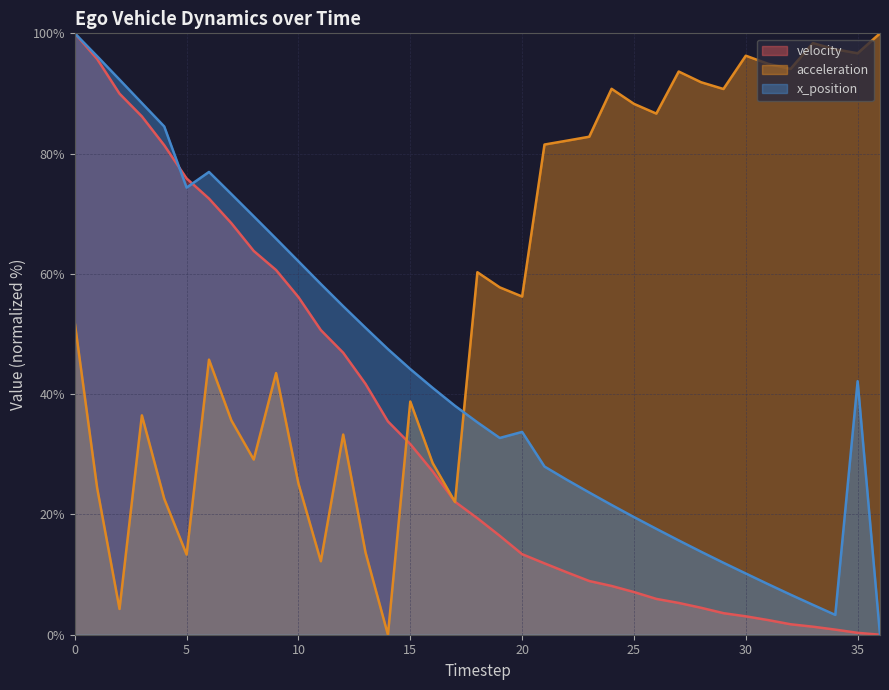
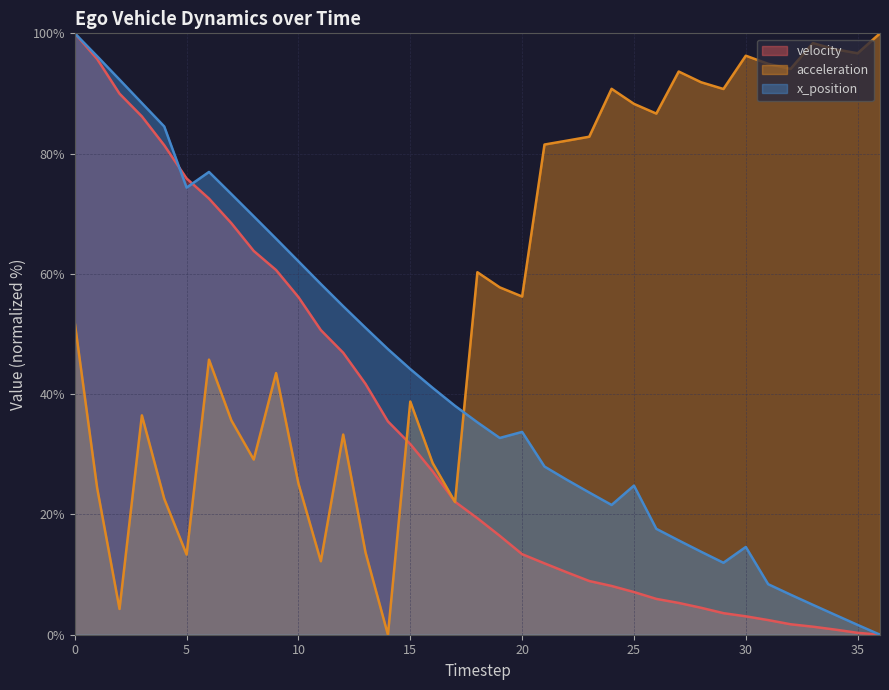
x_position, 25: 20% -> 25%
x_position, 30: 10% -> 15%
x_position, 35: 42% -> 2%
